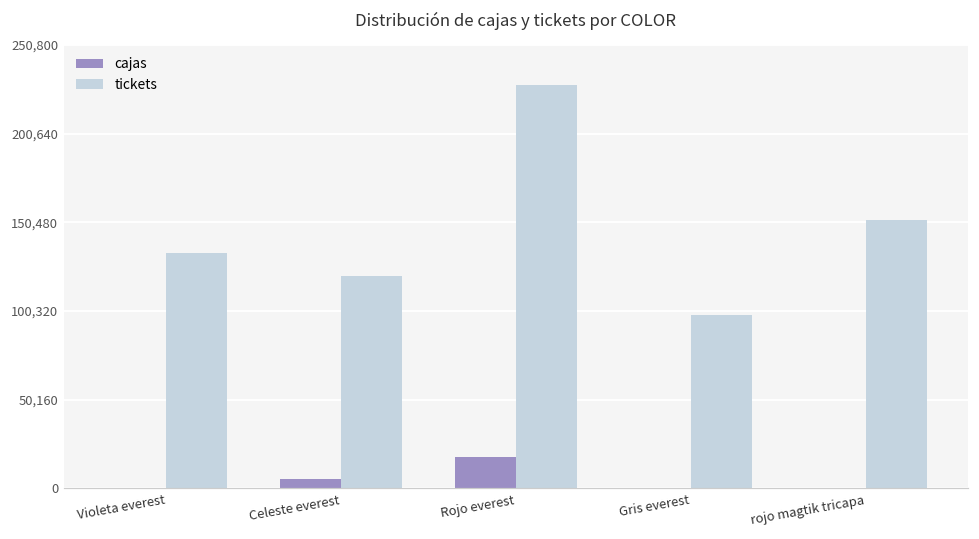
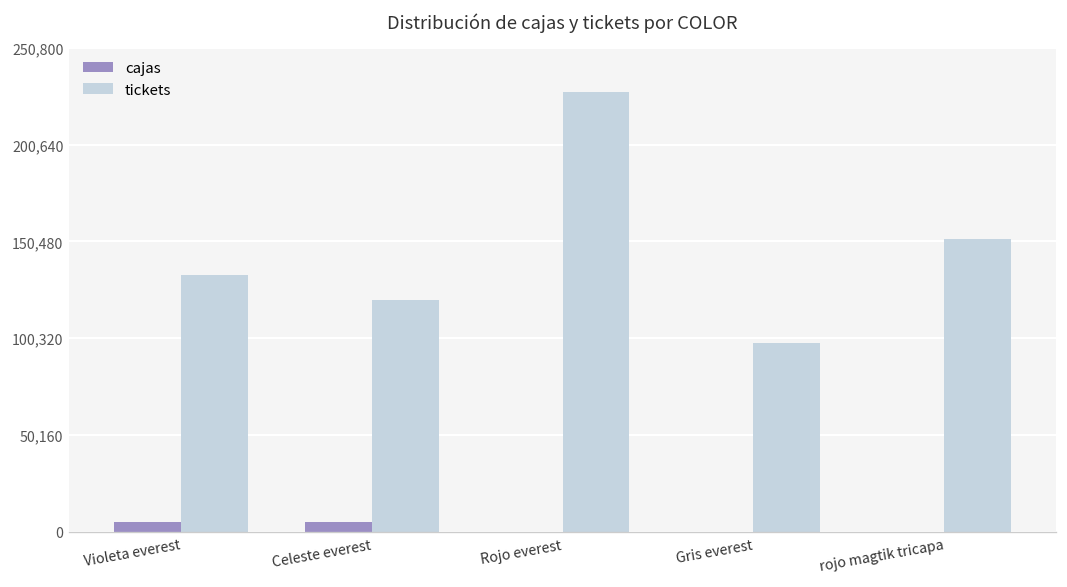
cajas, Violeta everest: 0 -> 5,000
cajas, Rojo everest: 18,000 -> 0
